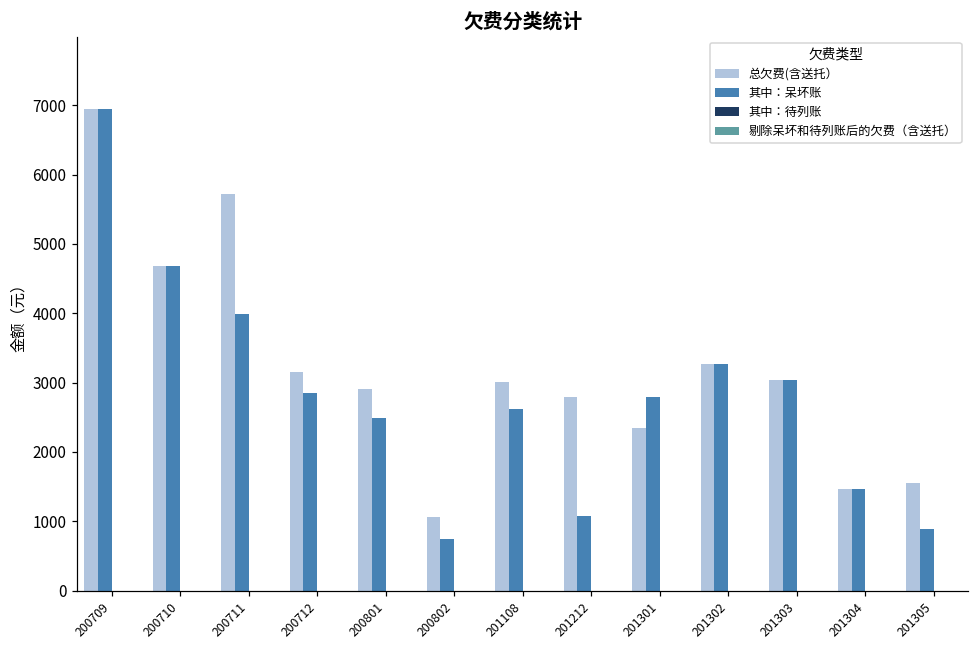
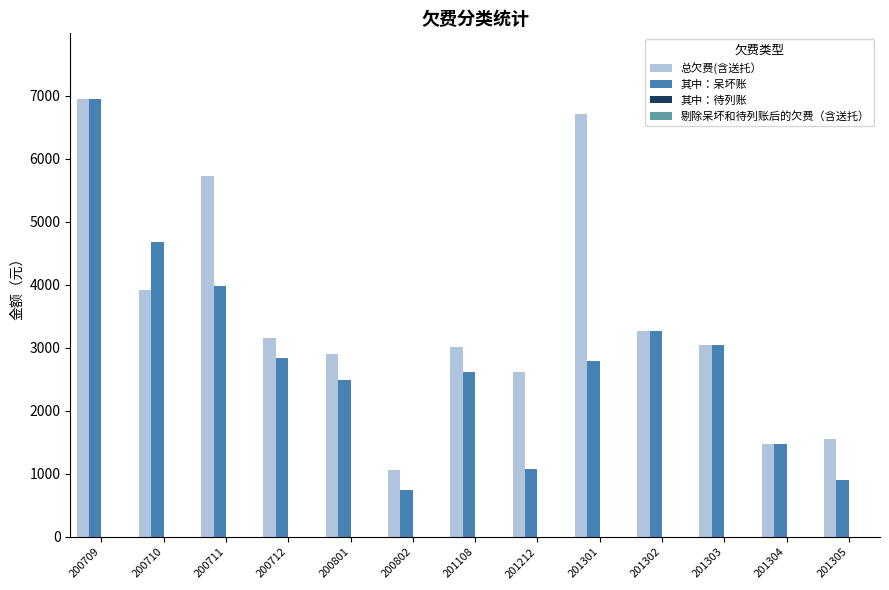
总欠费(含送托）, 200710: 4700 -> 3900
总欠费(含送托）, 201212: 2800 -> 2600
总欠费(含送托）, 201301: 2400 -> 6700
